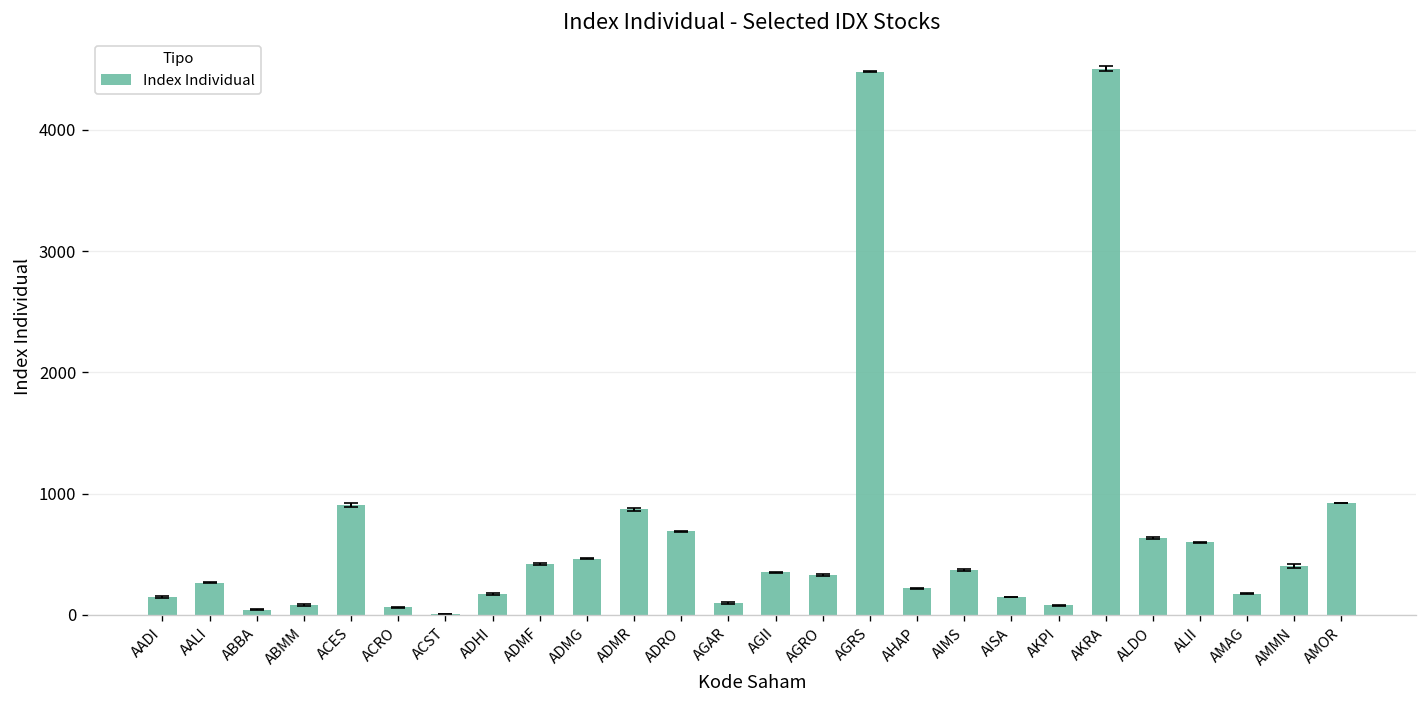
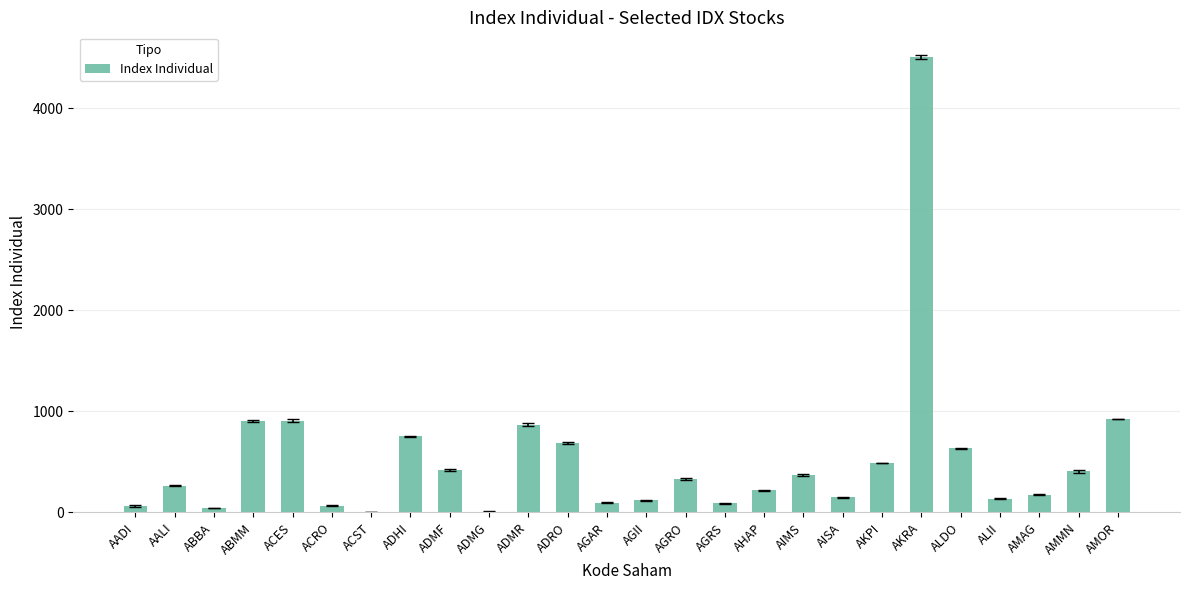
Index Individual, AADI: 150 -> 70
Index Individual, ABMM: 90 -> 910
Index Individual, ADHI: 170 -> 750
Index Individual, ADMG: 470 -> 10
Index Individual, AGII: 350 -> 120
Index Individual, AGRS: 4480 -> 90
Index Individual, AKPI: 80 -> 490
Index Individual, ALII: 600 -> 140
